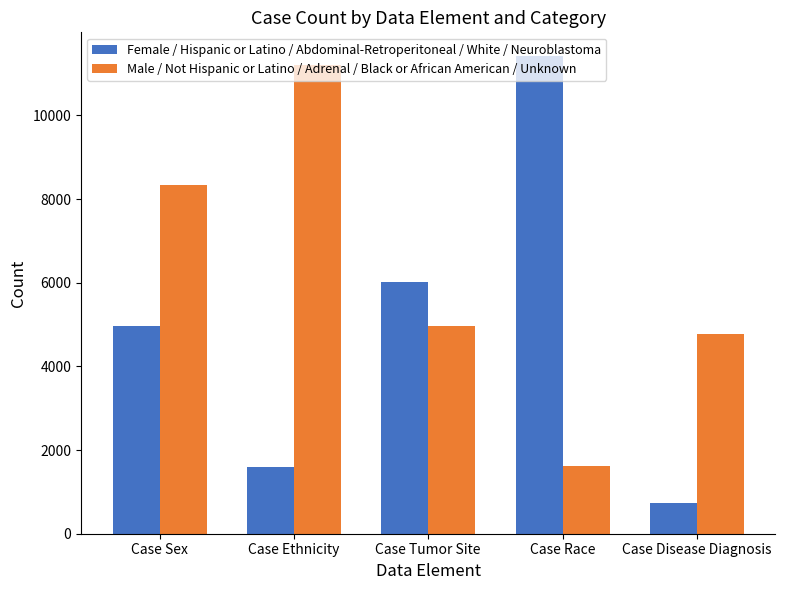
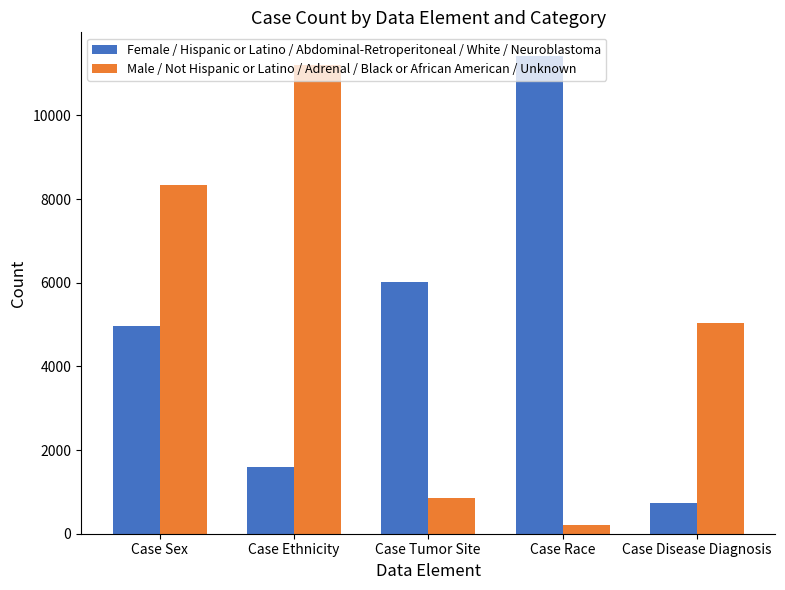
Male / Not Hispanic or Latino / Adrenal / Black or African American / Unknown, Case Tumor Site: 5000 -> 900
Male / Not Hispanic or Latino / Adrenal / Black or African American / Unknown, Case Race: 1600 -> 200
Male / Not Hispanic or Latino / Adrenal / Black or African American / Unknown, Case Disease Diagnosis: 4800 -> 5000
